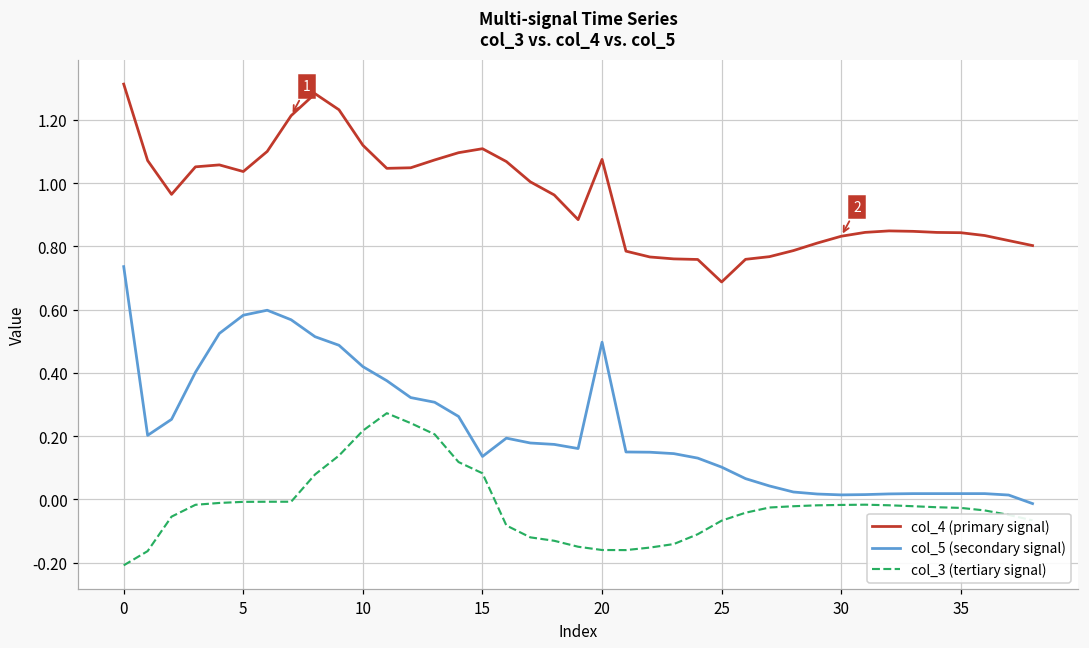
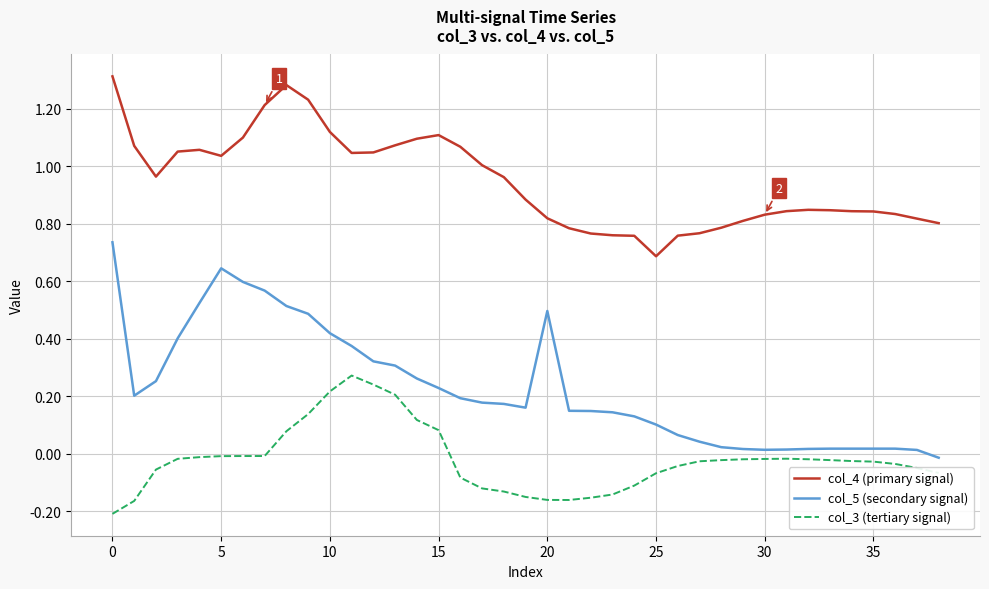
col_5 (secondary signal), 5: 0.58 -> 0.65
col_5 (secondary signal), 15: 0.14 -> 0.23
col_4 (primary signal), 20: 1.07 -> 0.82
